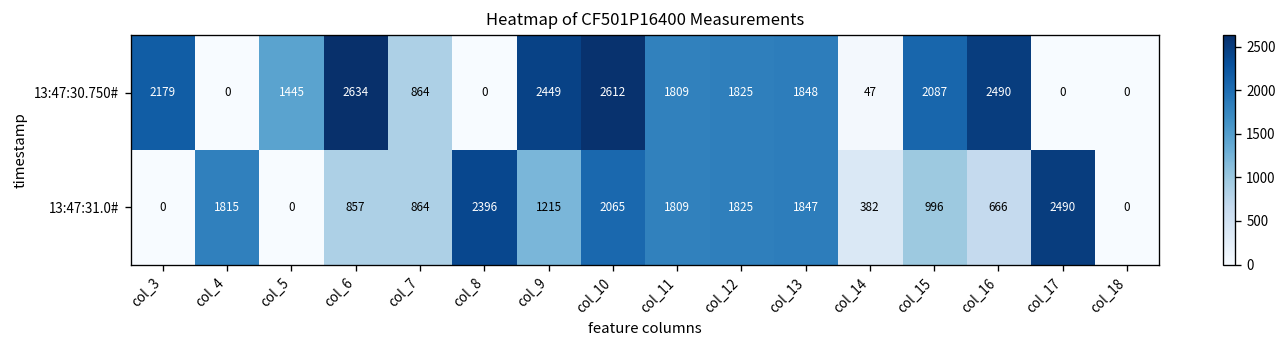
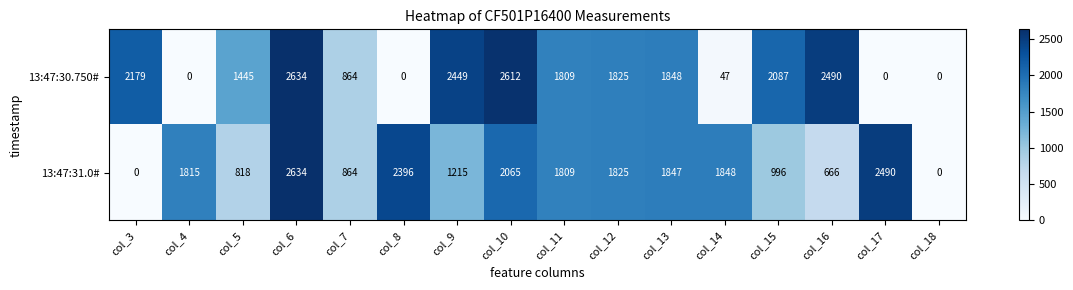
13:47:31.0#, col_5: 0 -> 818
13:47:31.0#, col_6: 857 -> 2634
13:47:31.0#, col_14: 382 -> 1848
